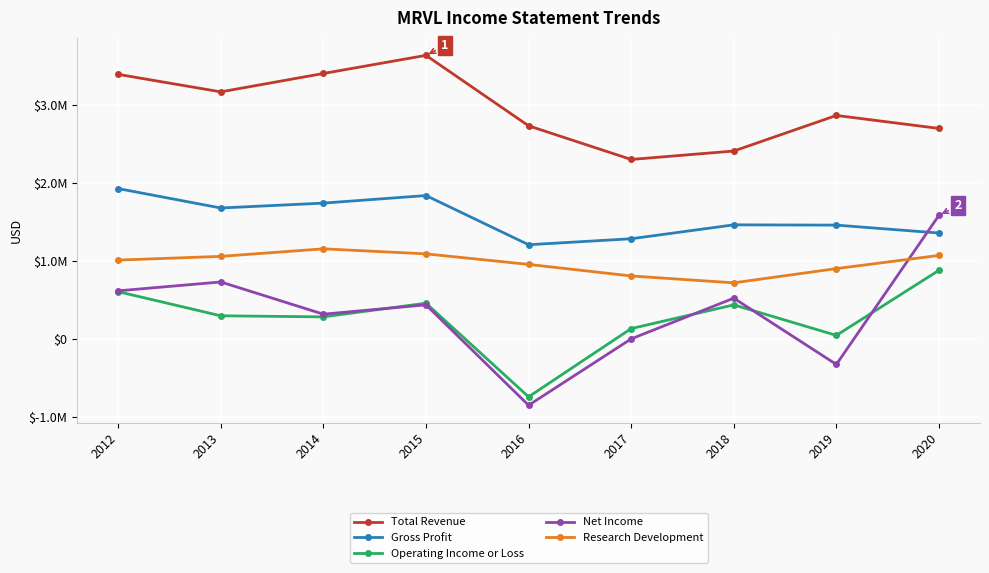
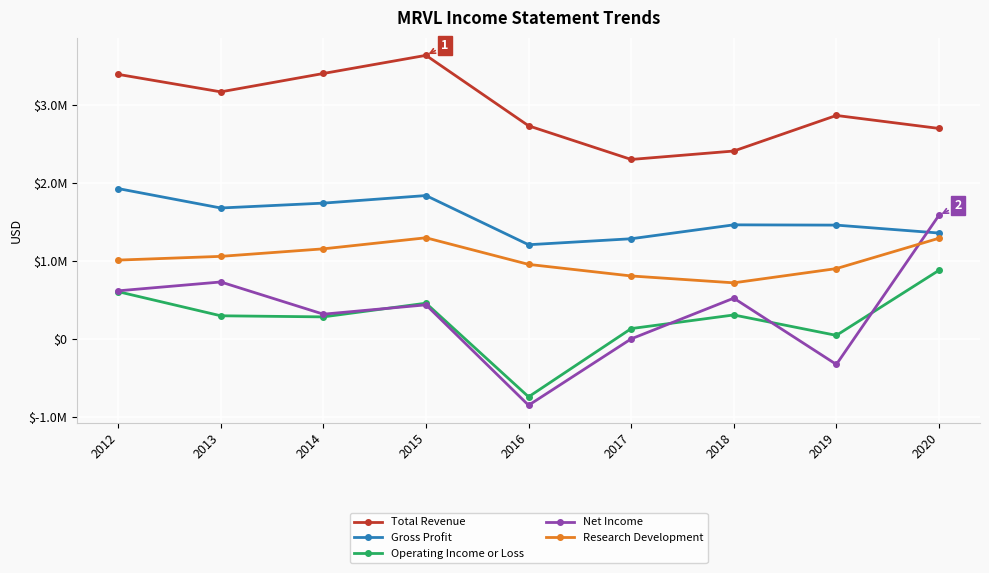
Research Development, 2015: $1100000 -> $1300000
Operating Income or Loss, 2018: $400000 -> $300000
Research Development, 2020: $1100000 -> $1300000
